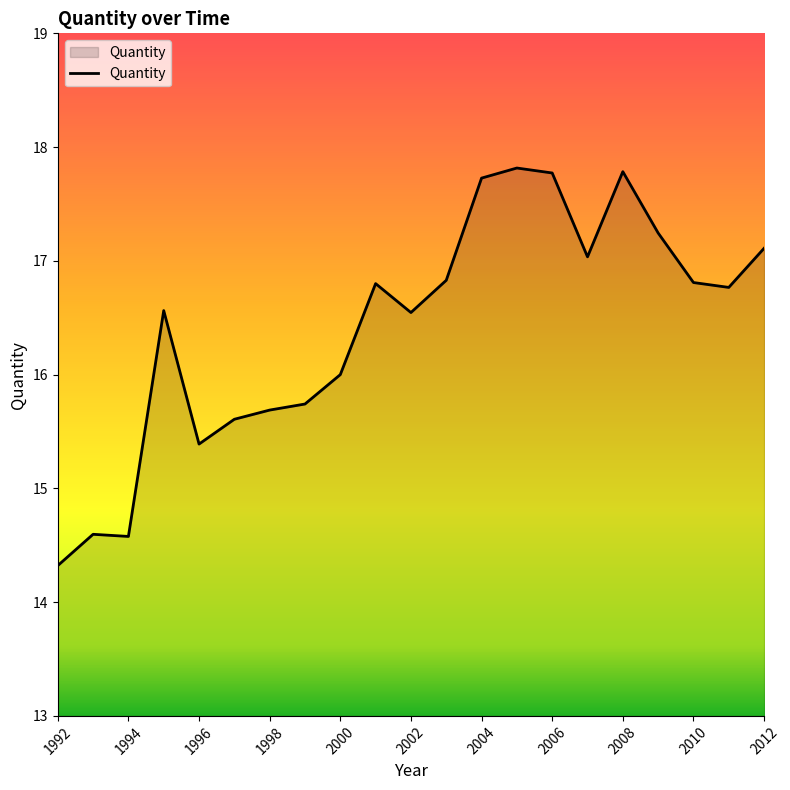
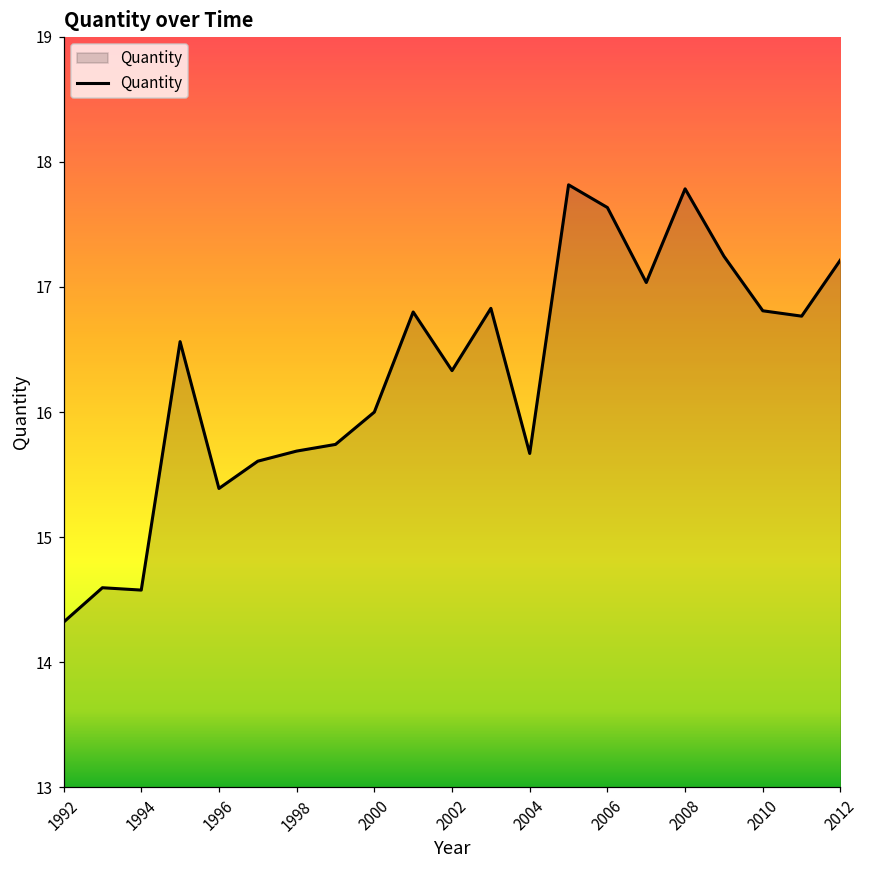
2002: 16.55 -> 16.33
2004: 17.73 -> 15.67
2006: 17.77 -> 17.63
2012: 17.11 -> 17.22
